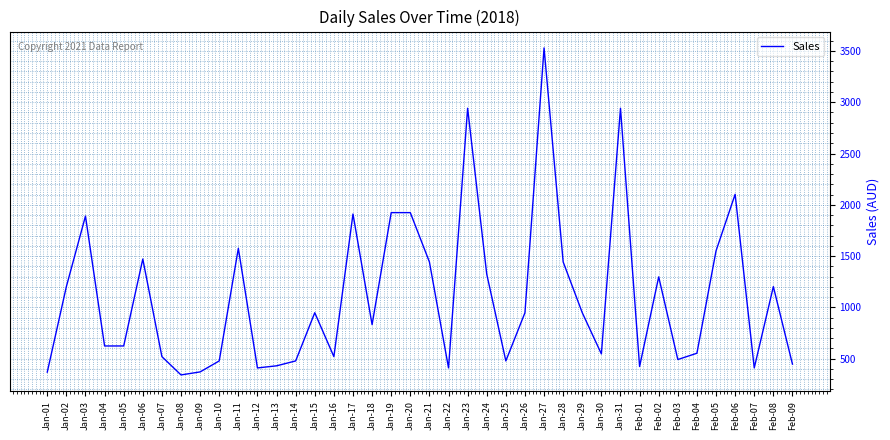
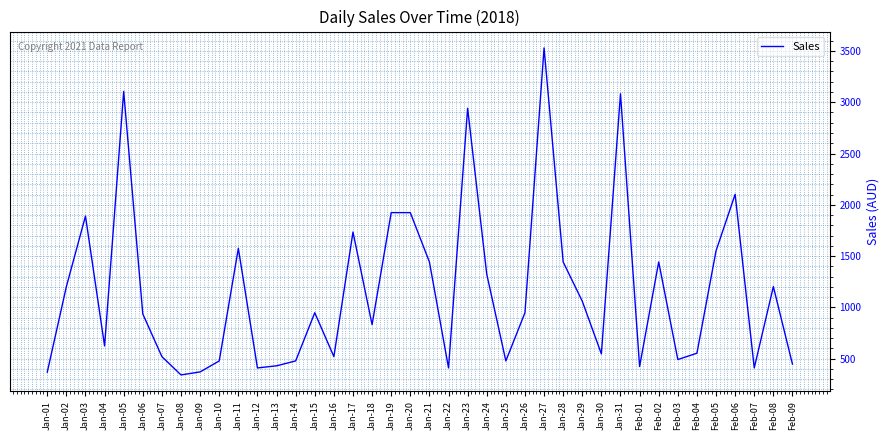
Jan-05: 620 -> 3110
Jan-06: 1470 -> 940
Jan-17: 1910 -> 1730
Jan-29: 950 -> 1060
Jan-31: 2940 -> 3080
Feb-02: 1300 -> 1440
